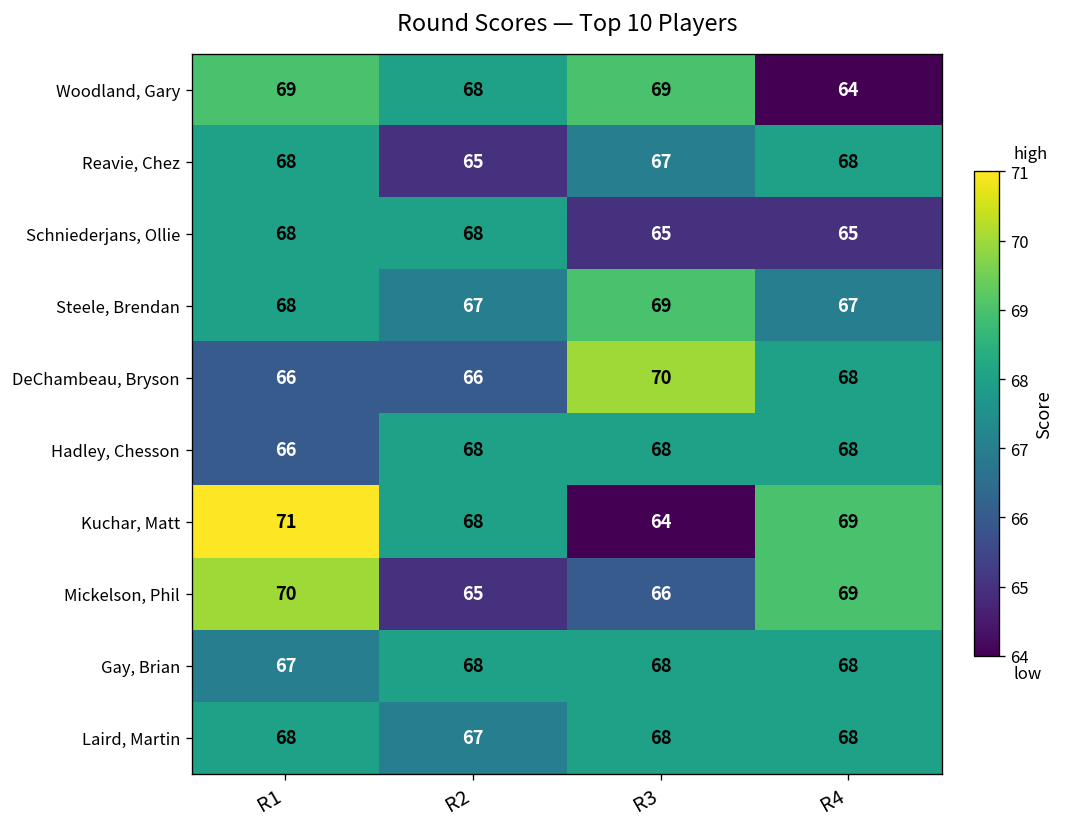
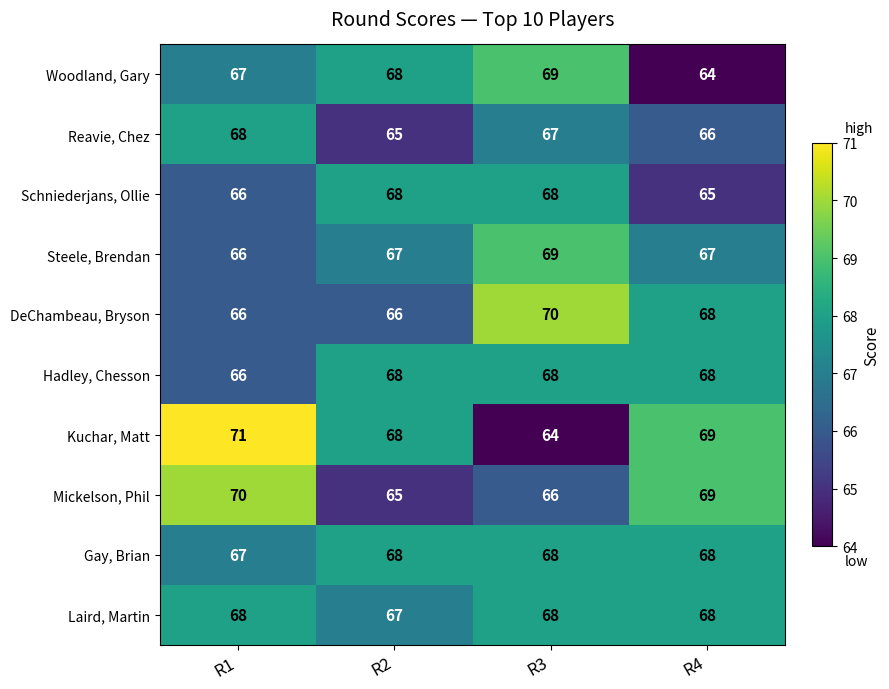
Woodland, Gary, R1: 69 -> 67
Reavie, Chez, R4: 68 -> 66
Schniederjans, Ollie, R1: 68 -> 66
Schniederjans, Ollie, R3: 65 -> 68
Steele, Brendan, R1: 68 -> 66
